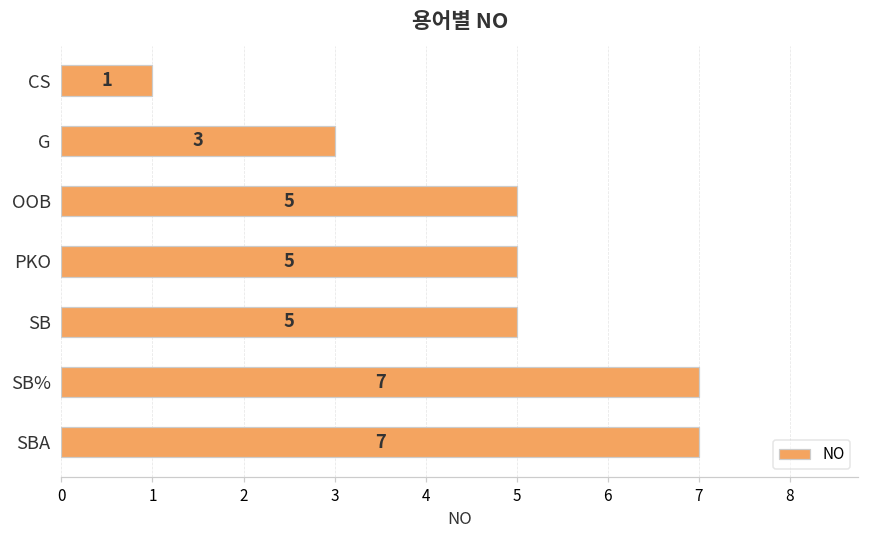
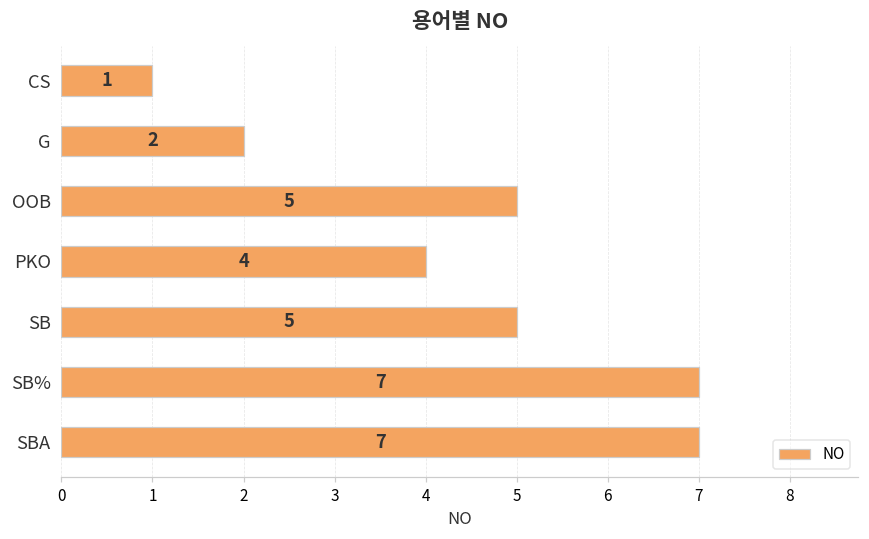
G: 3 -> 2
PKO: 5 -> 4
